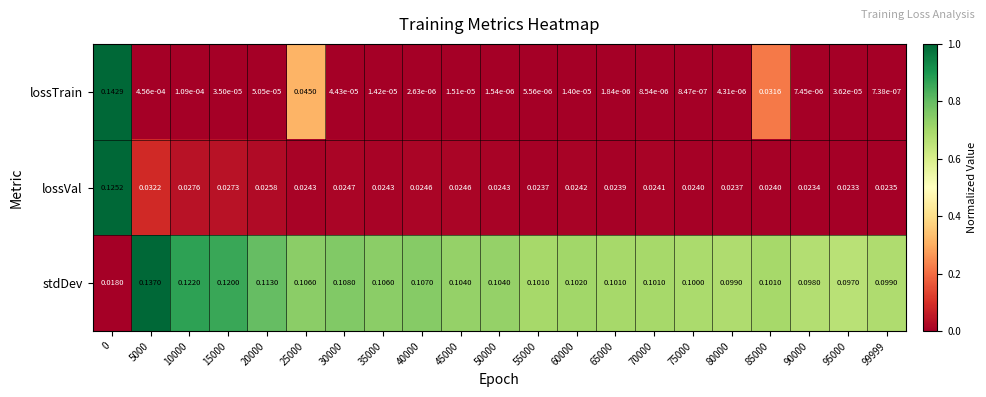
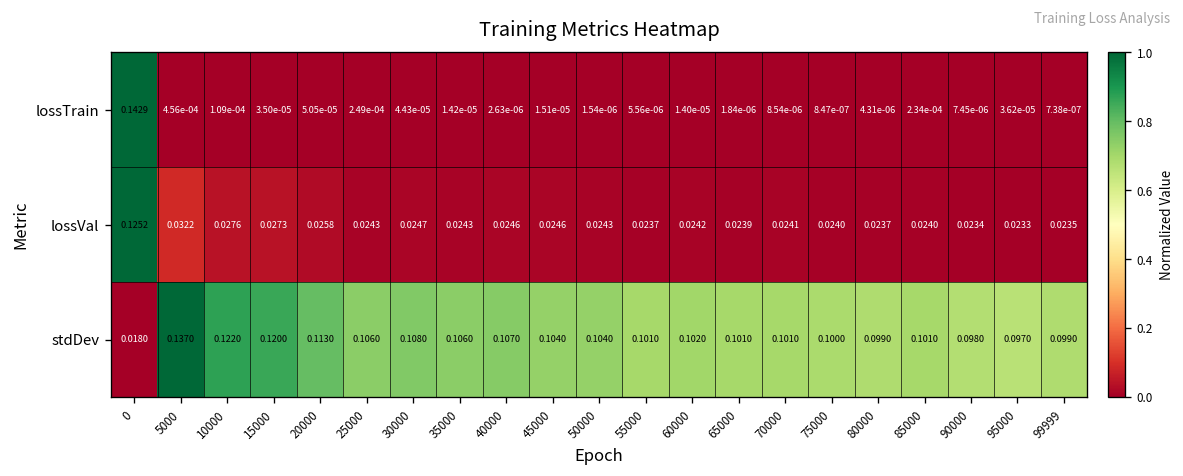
lossTrain, 25000: 0.0450 -> 2.49e-04
lossTrain, 85000: 0.0316 -> 2.34e-04
